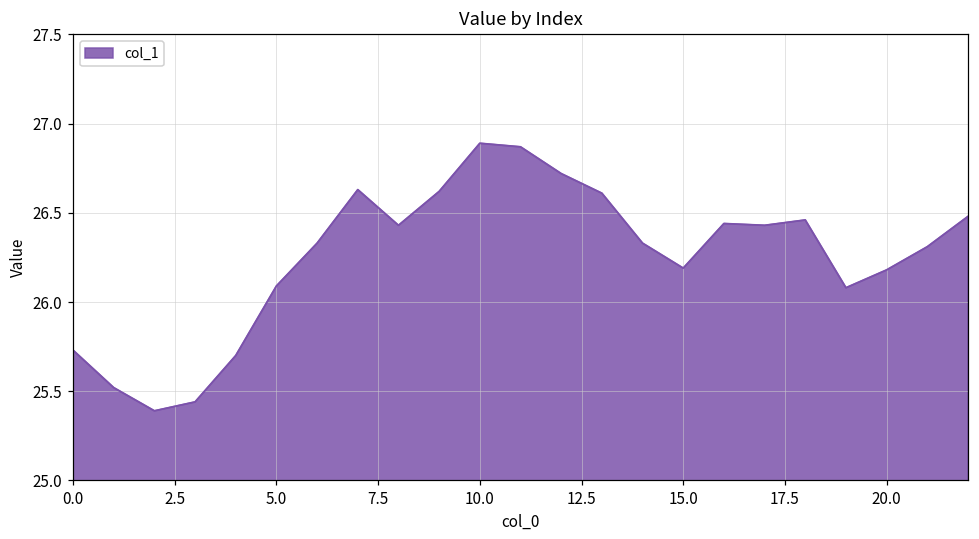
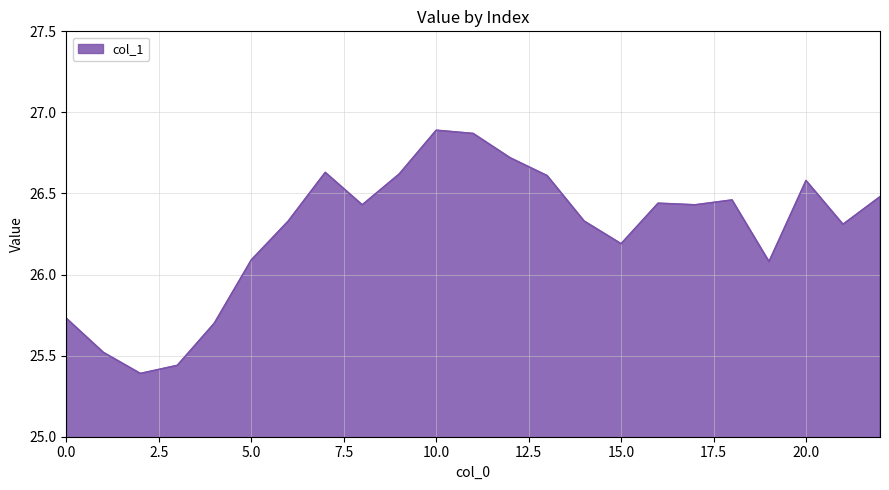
20.0: 26.18 -> 26.58
